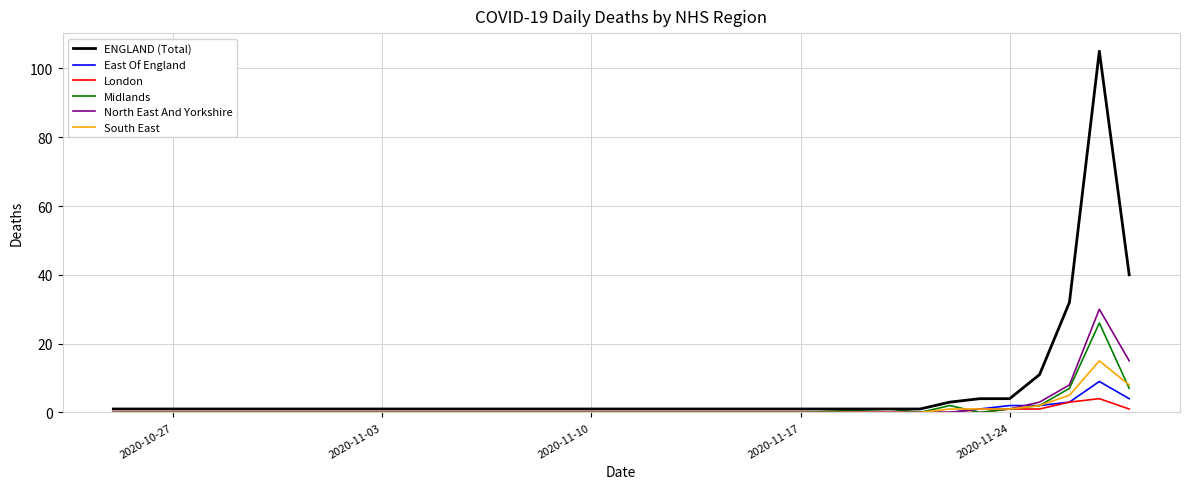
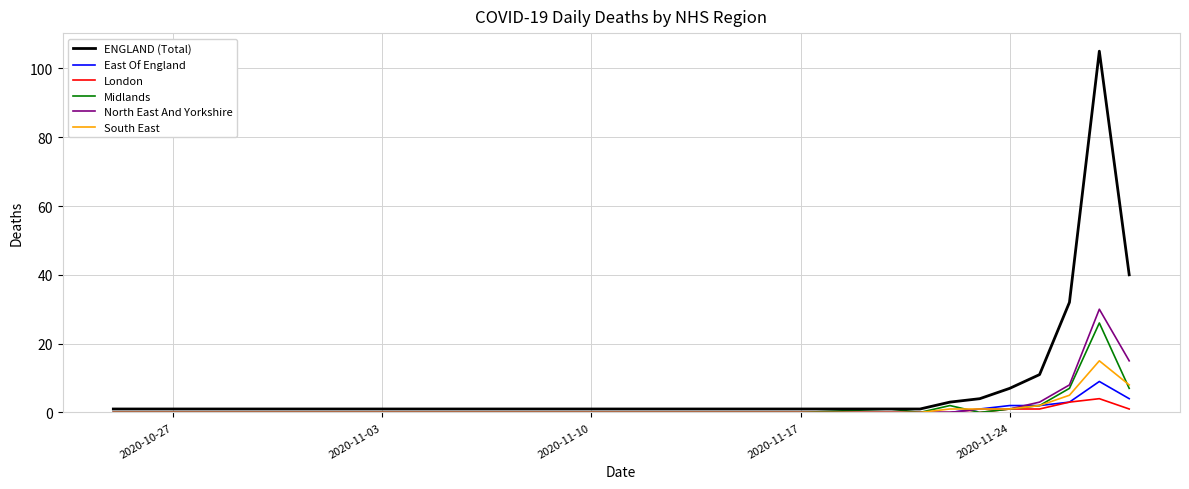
ENGLAND (Total), 2020-11-24: 4 -> 7
